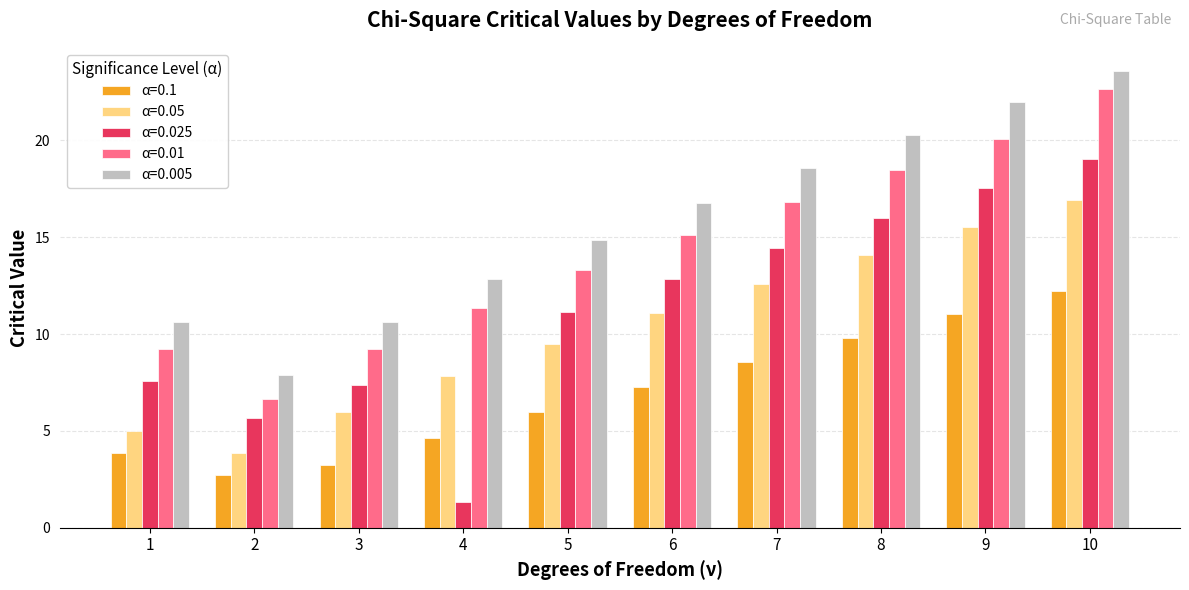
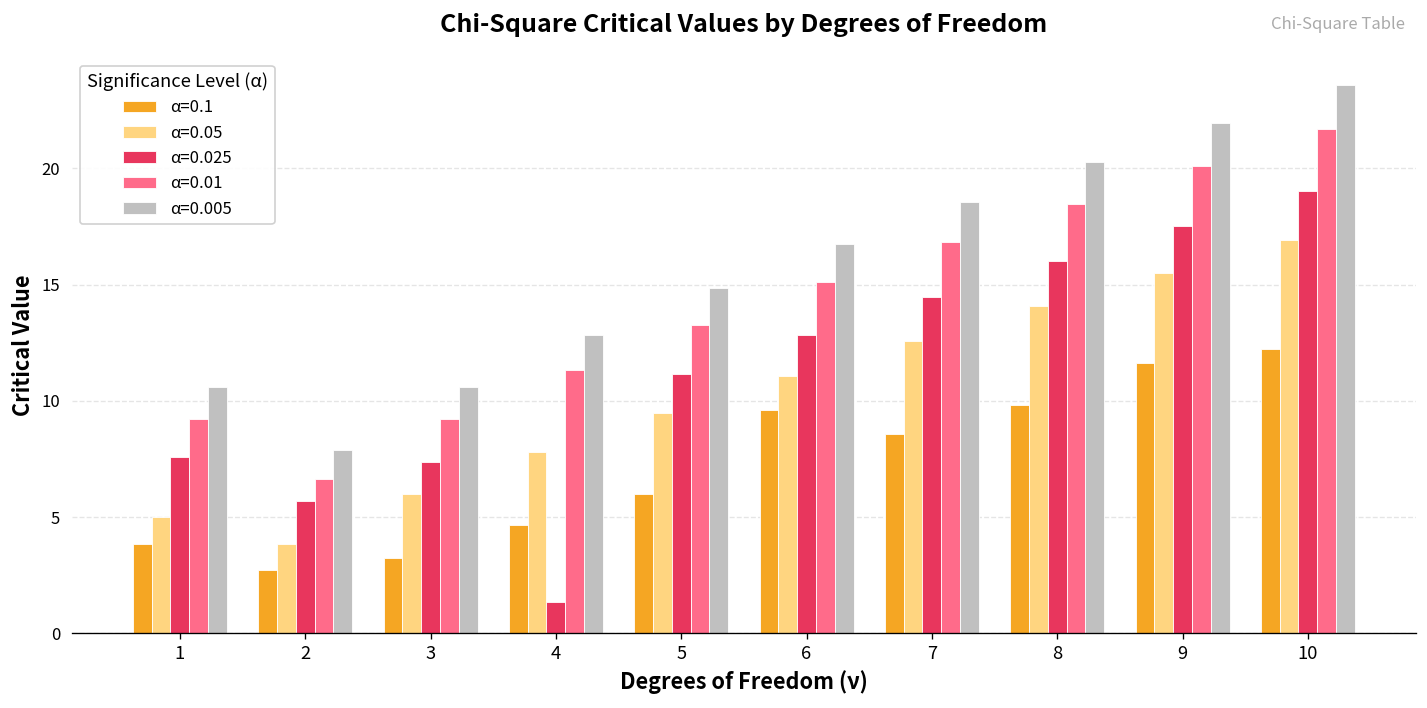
α=0.1, 6: 7.3 -> 9.6
α=0.1, 9: 11.0 -> 11.6
α=0.01, 10: 22.7 -> 21.7
